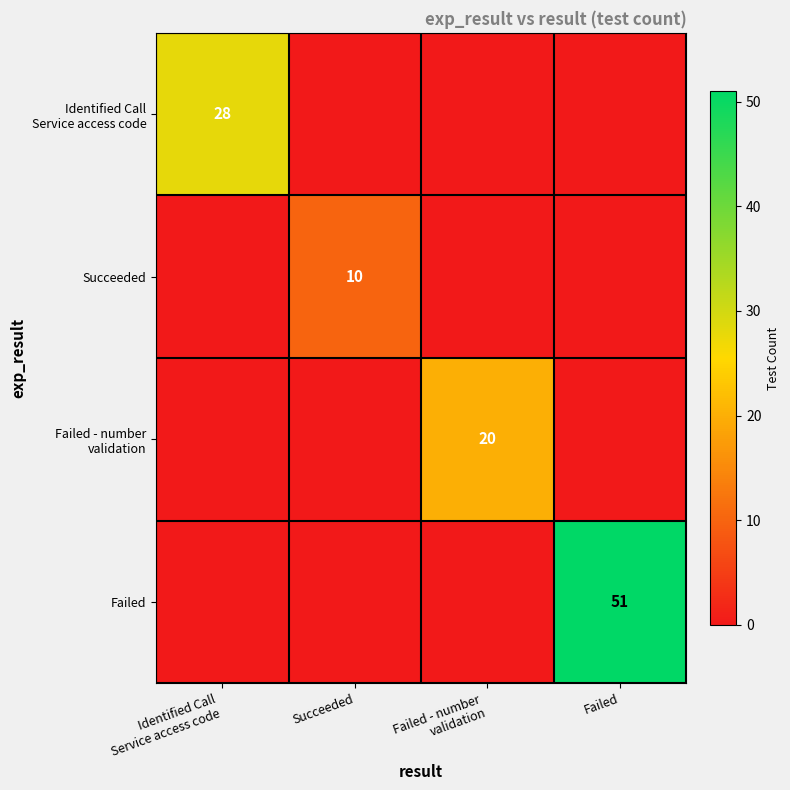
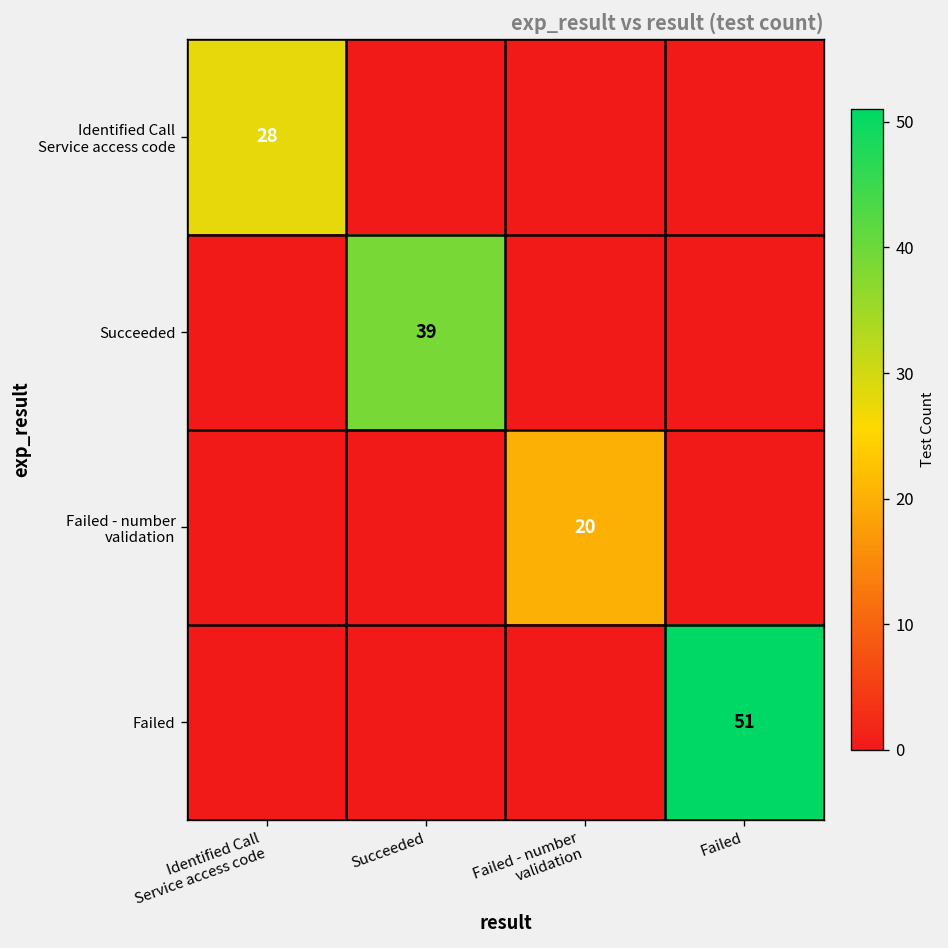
Succeeded, Succeeded: 10 -> 39
